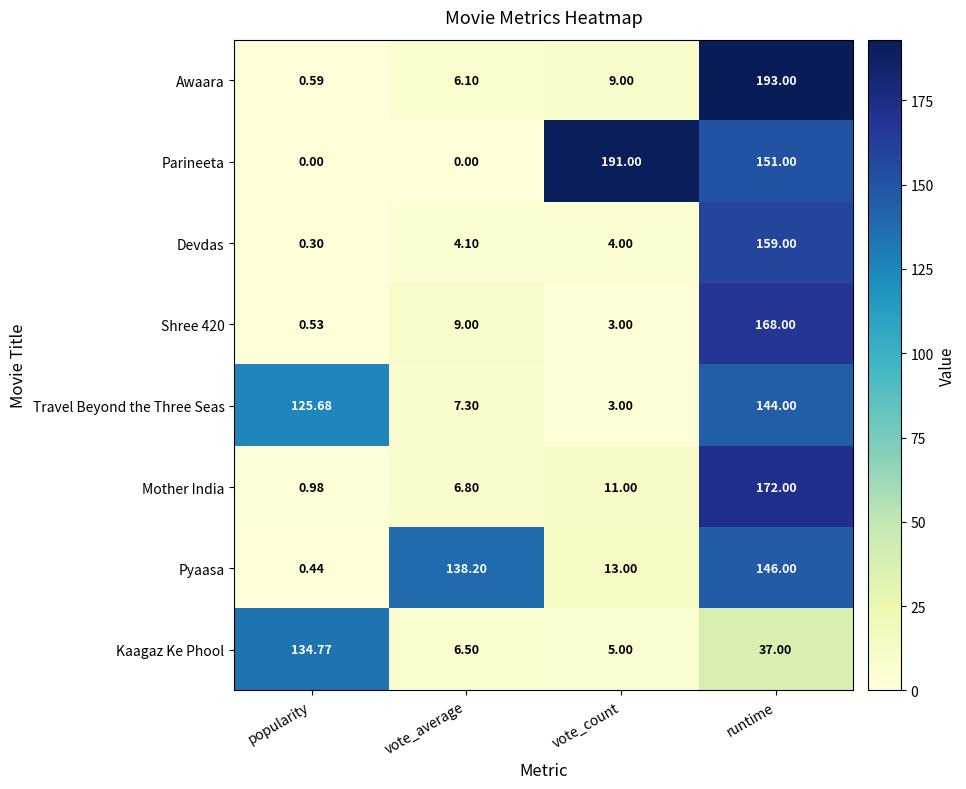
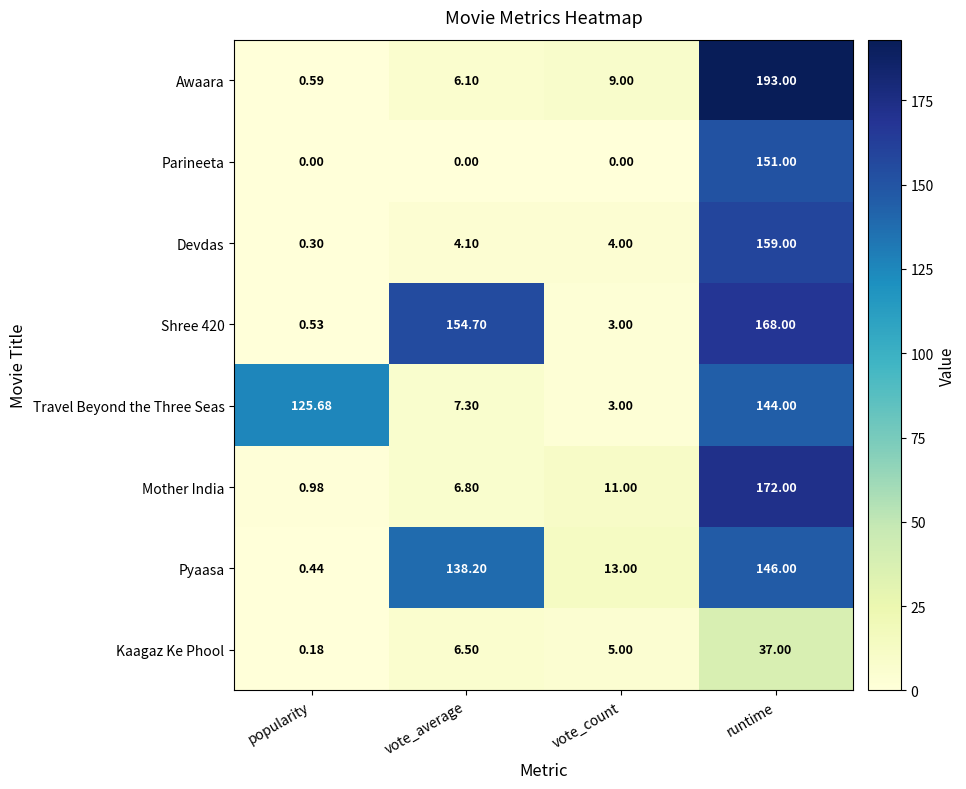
Parineeta, vote_count: 191.00 -> 0.00
Shree 420, vote_average: 9.00 -> 154.70
Kaagaz Ke Phool, popularity: 134.77 -> 0.18
